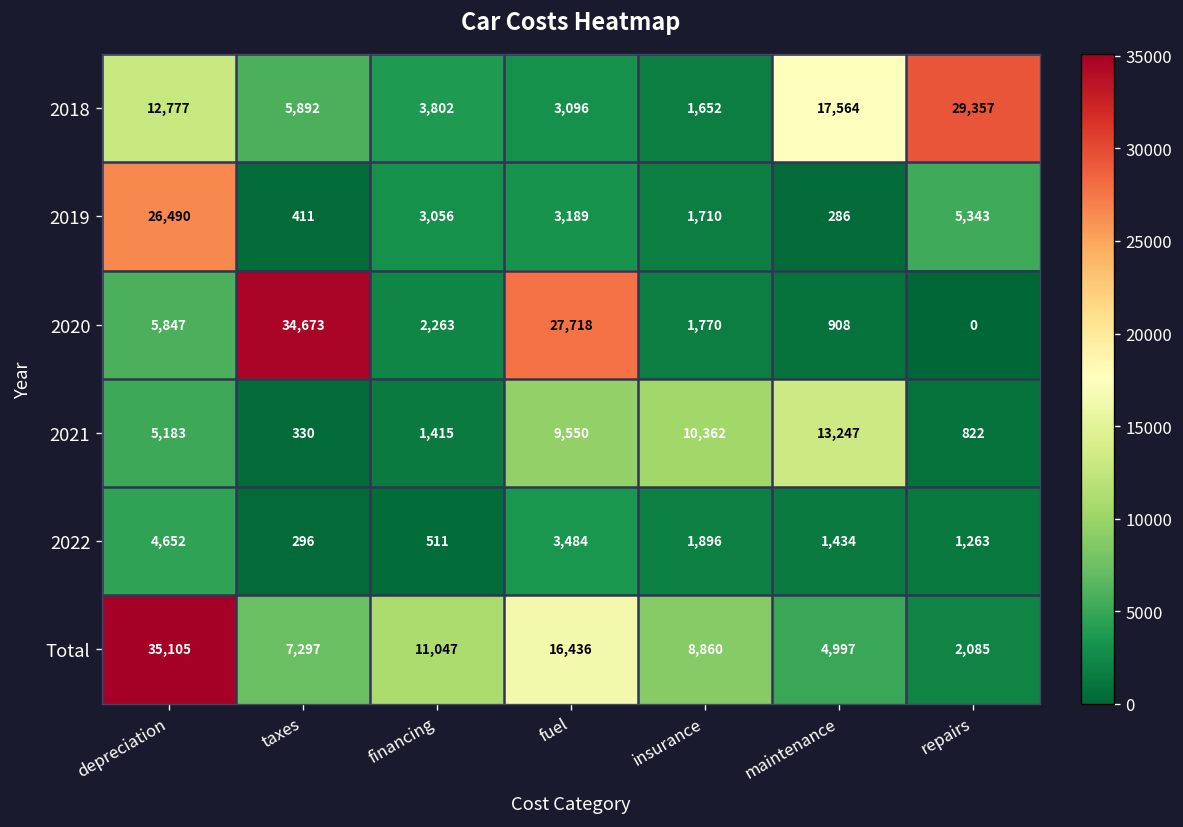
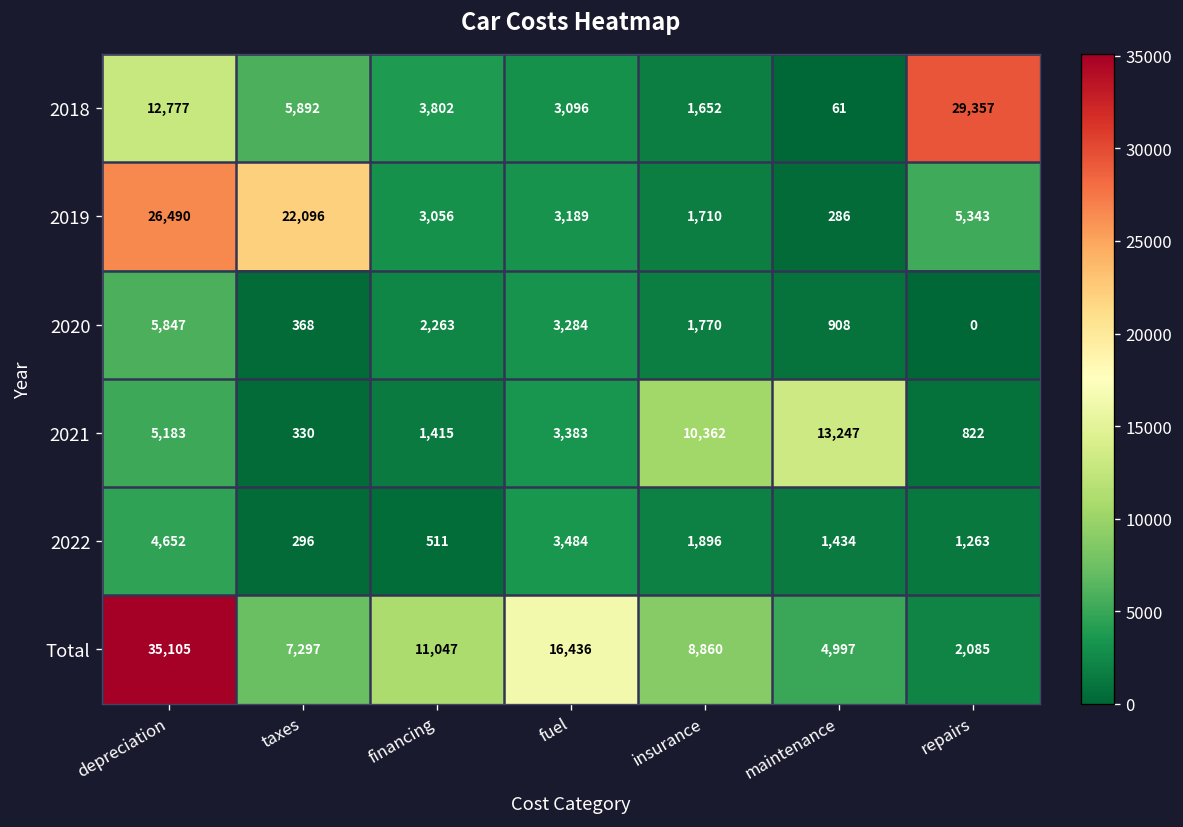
2018, maintenance: 17,564 -> 61
2019, taxes: 411 -> 22,096
2020, taxes: 34,673 -> 368
2020, fuel: 27,718 -> 3,284
2021, fuel: 9,550 -> 3,383
